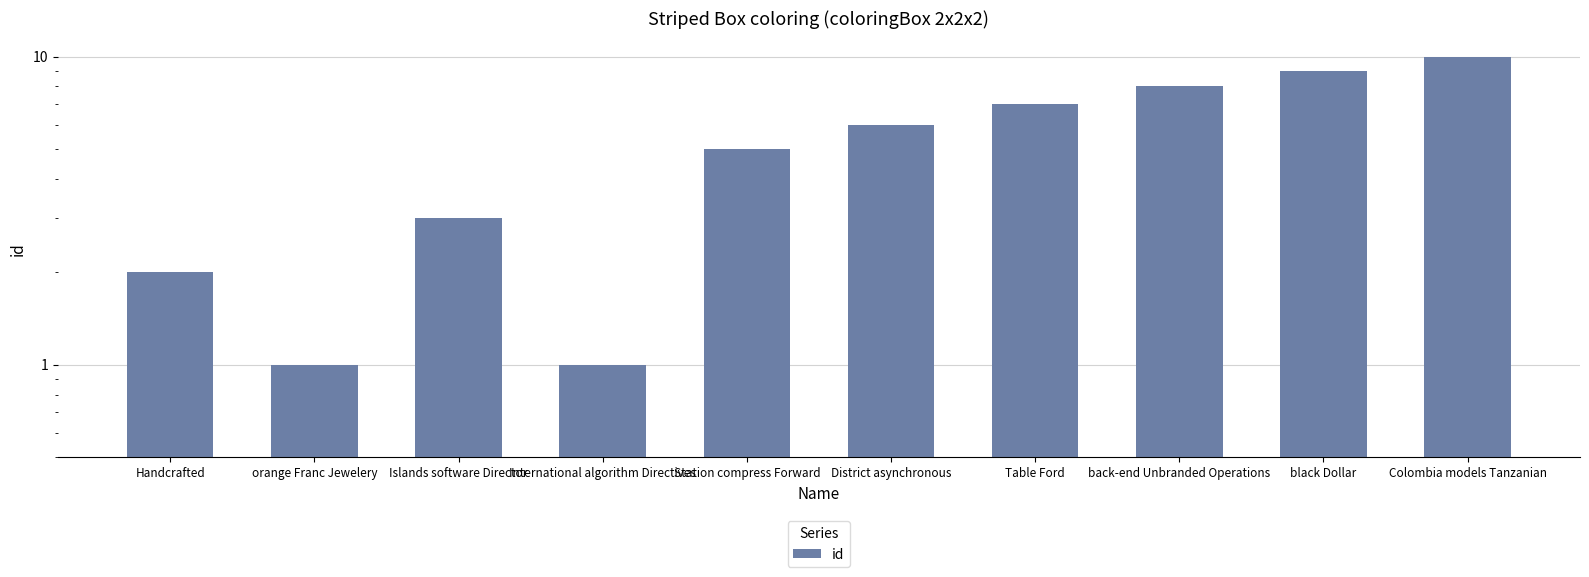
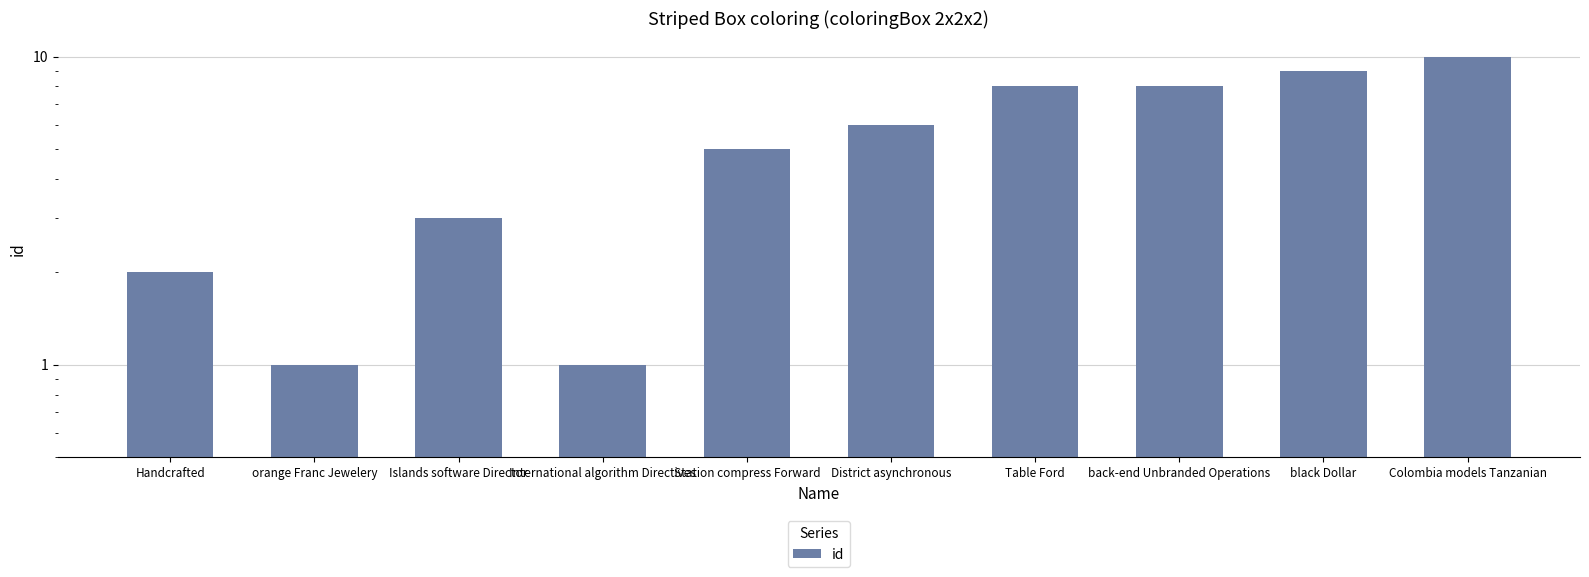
Table Ford: 7 -> 8
